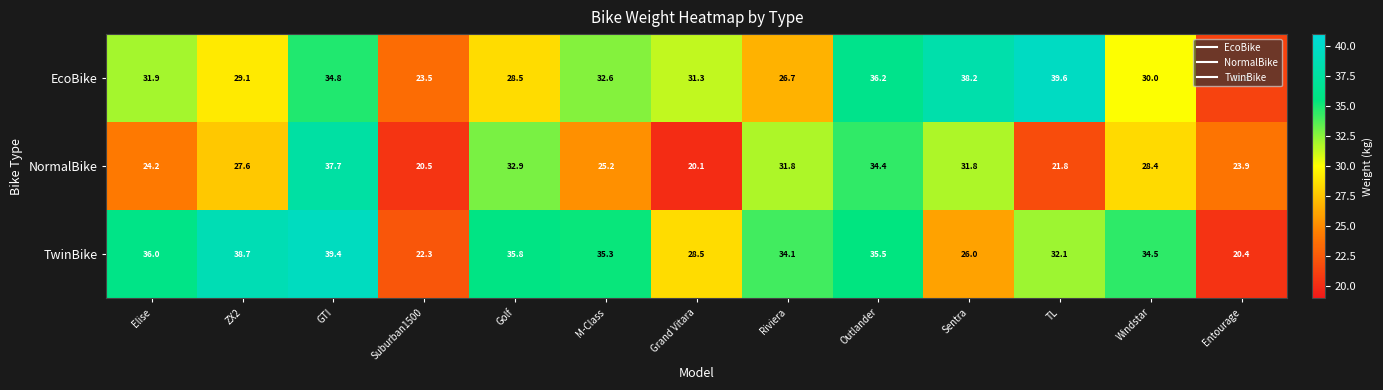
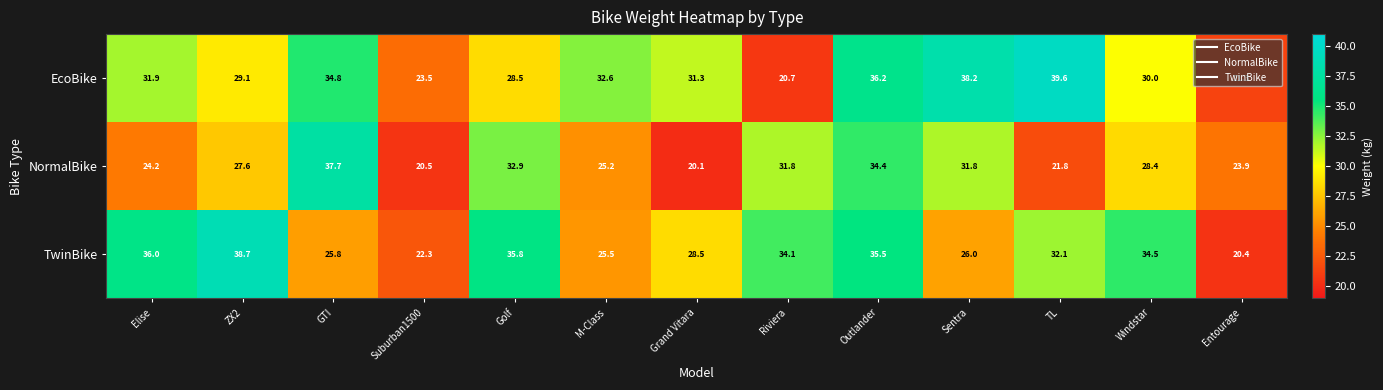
EcoBike, Riviera: 26.7 -> 20.7
TwinBike, GTI: 39.4 -> 25.8
TwinBike, M-Class: 35.3 -> 25.5
